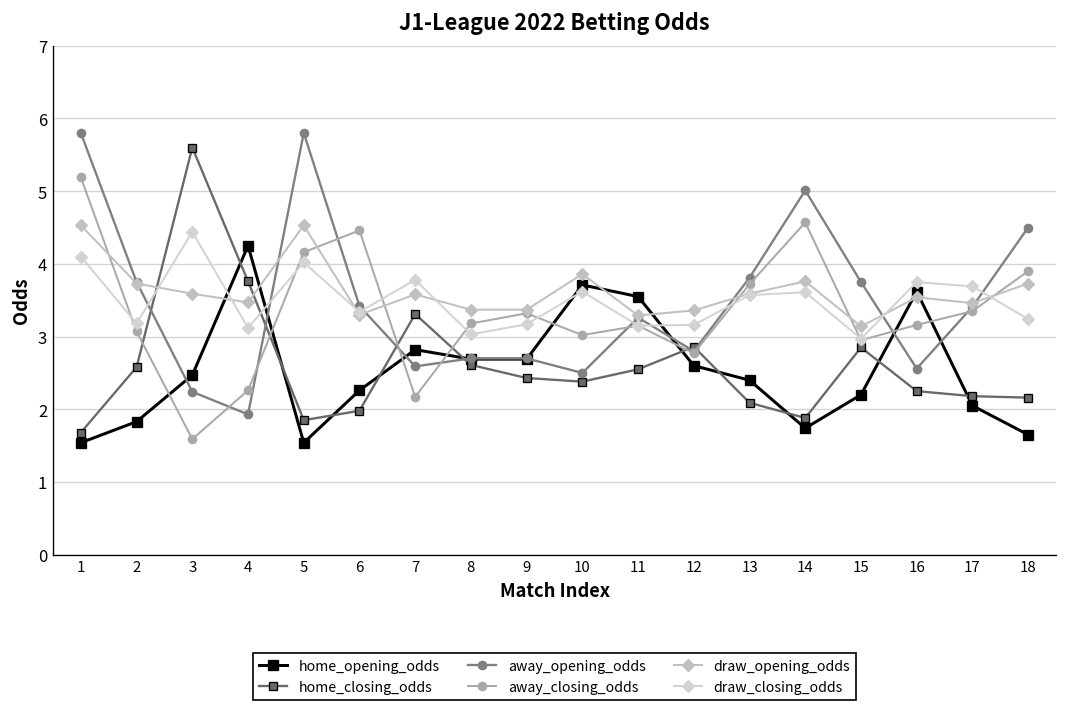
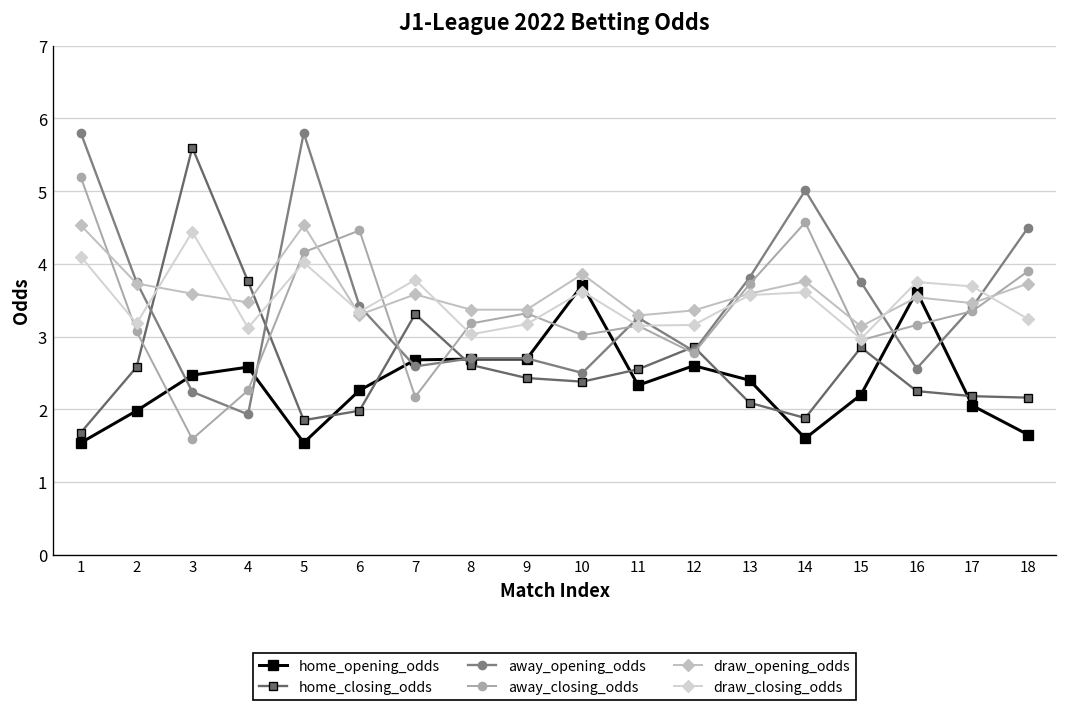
home_opening_odds, 2: 1.8 -> 2.0
home_opening_odds, 4: 4.3 -> 2.6
home_opening_odds, 7: 2.8 -> 2.7
home_opening_odds, 11: 3.6 -> 2.3
home_opening_odds, 14: 1.7 -> 1.6
